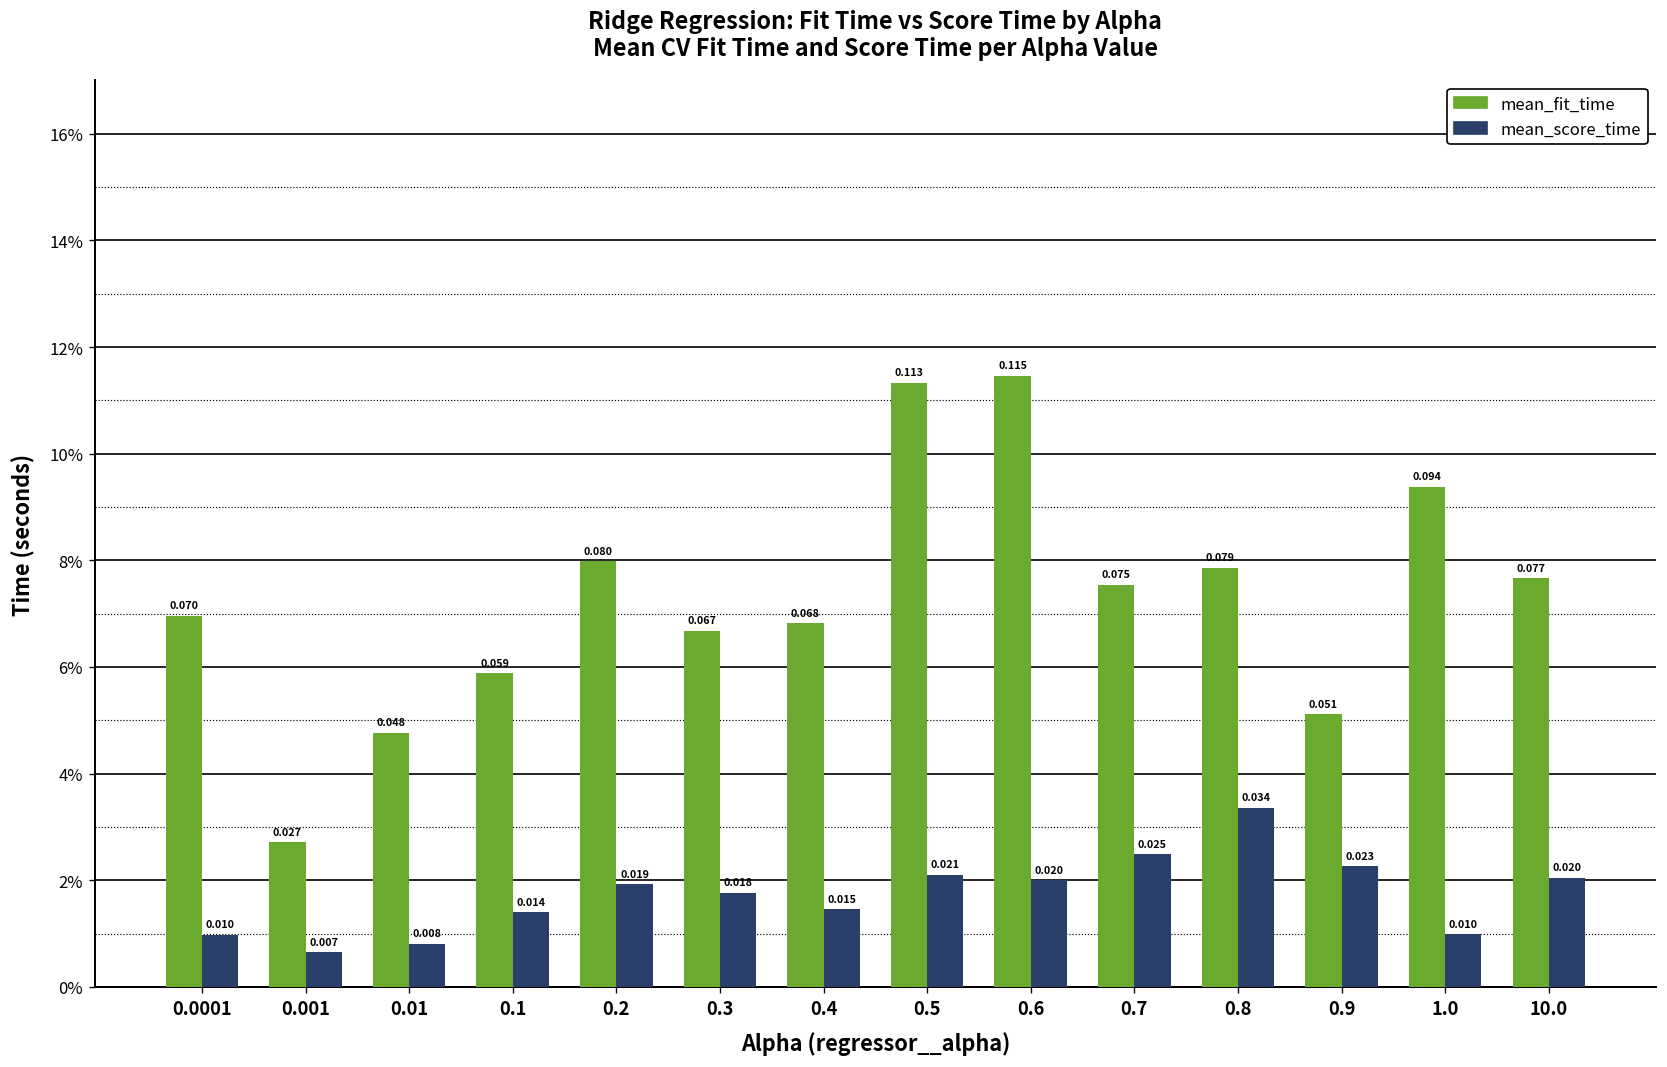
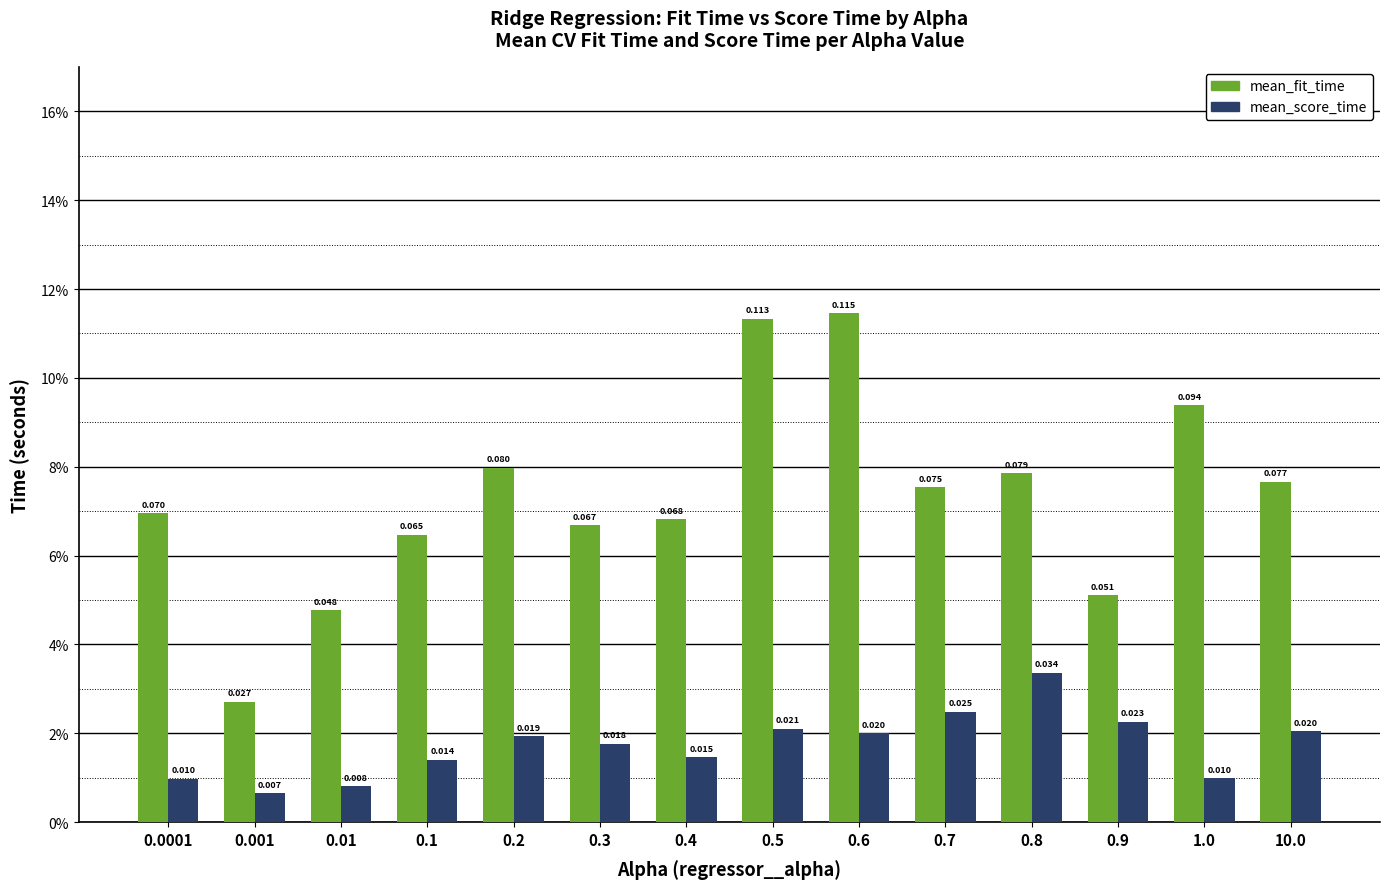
mean_fit_time, 0.1: 0.059 -> 0.065
